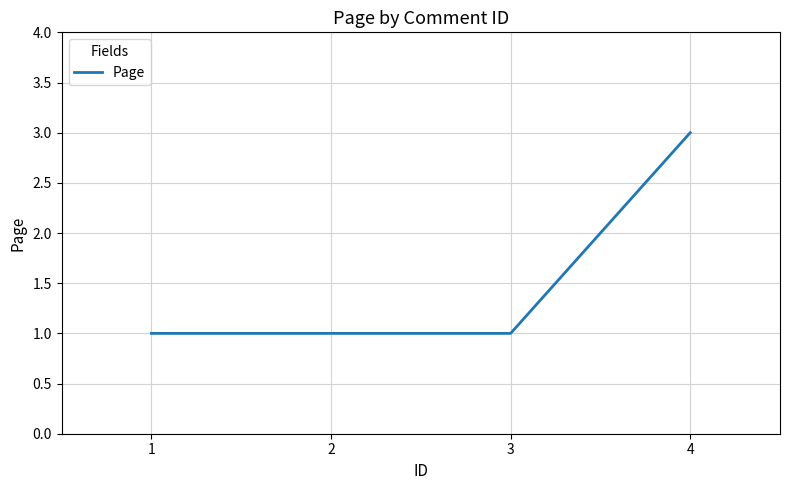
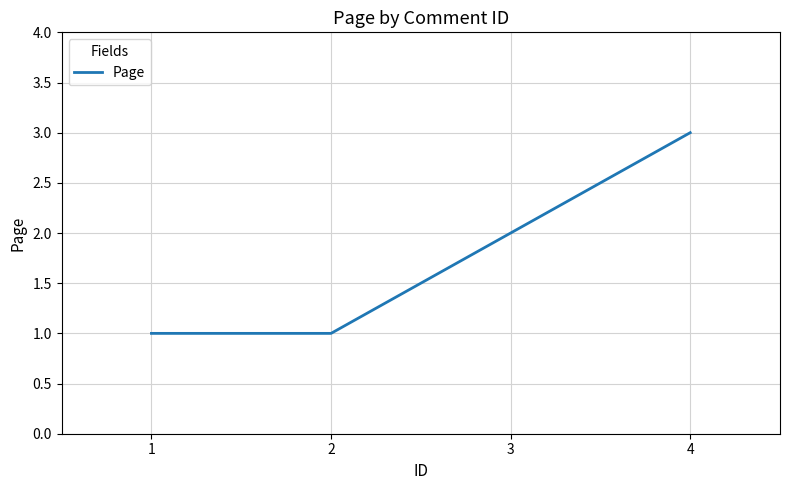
3: 1 -> 2
